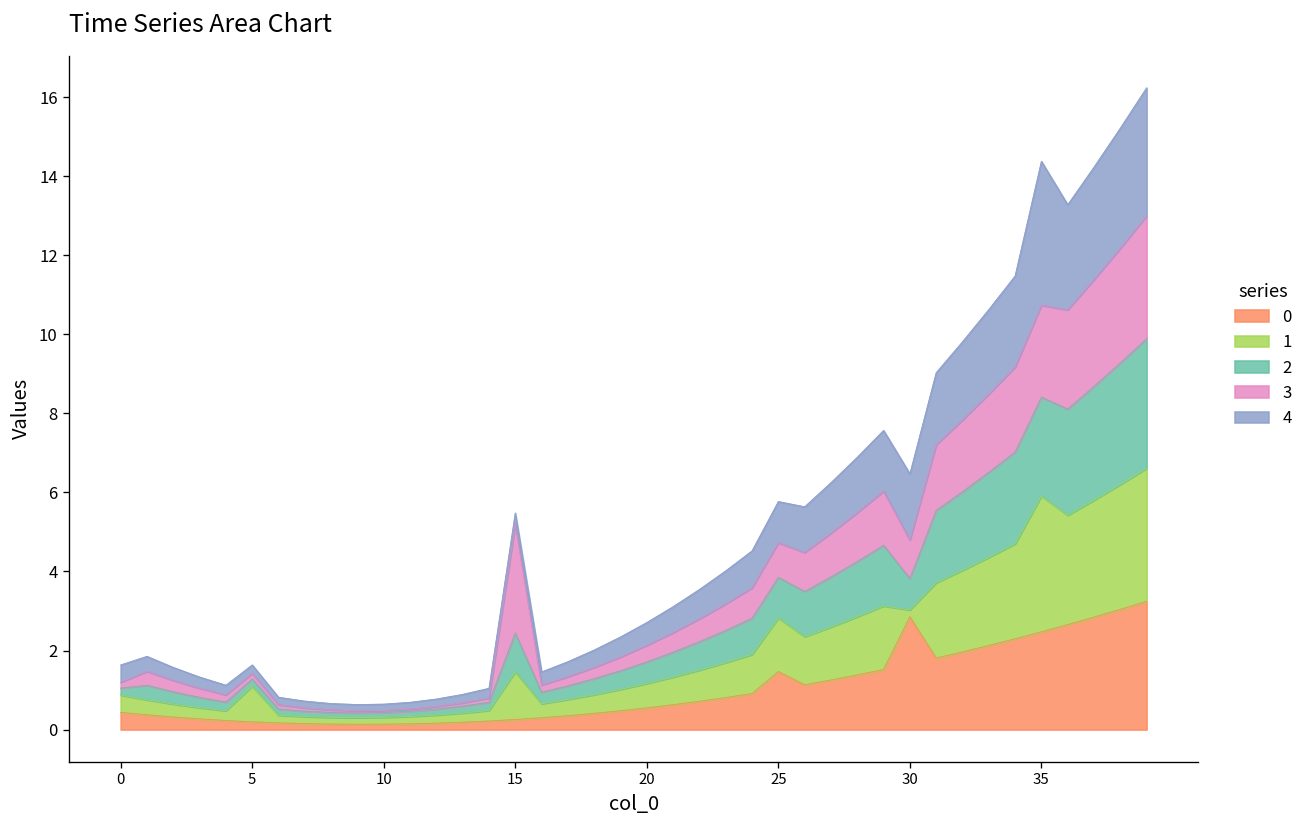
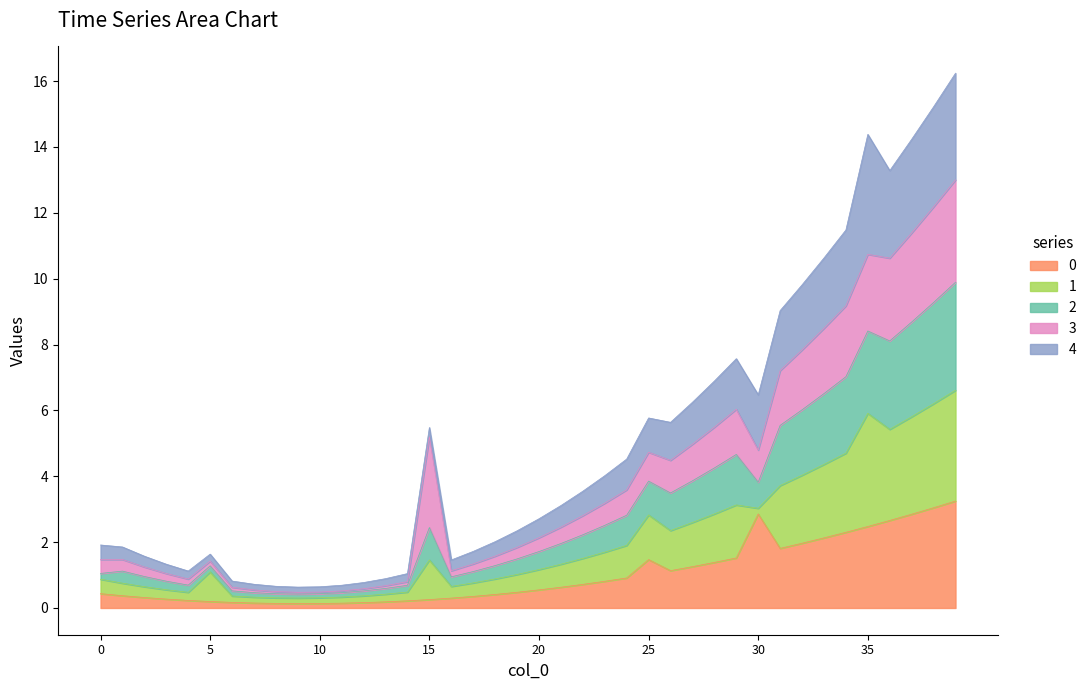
3, 0: 0.1 -> 0.4
